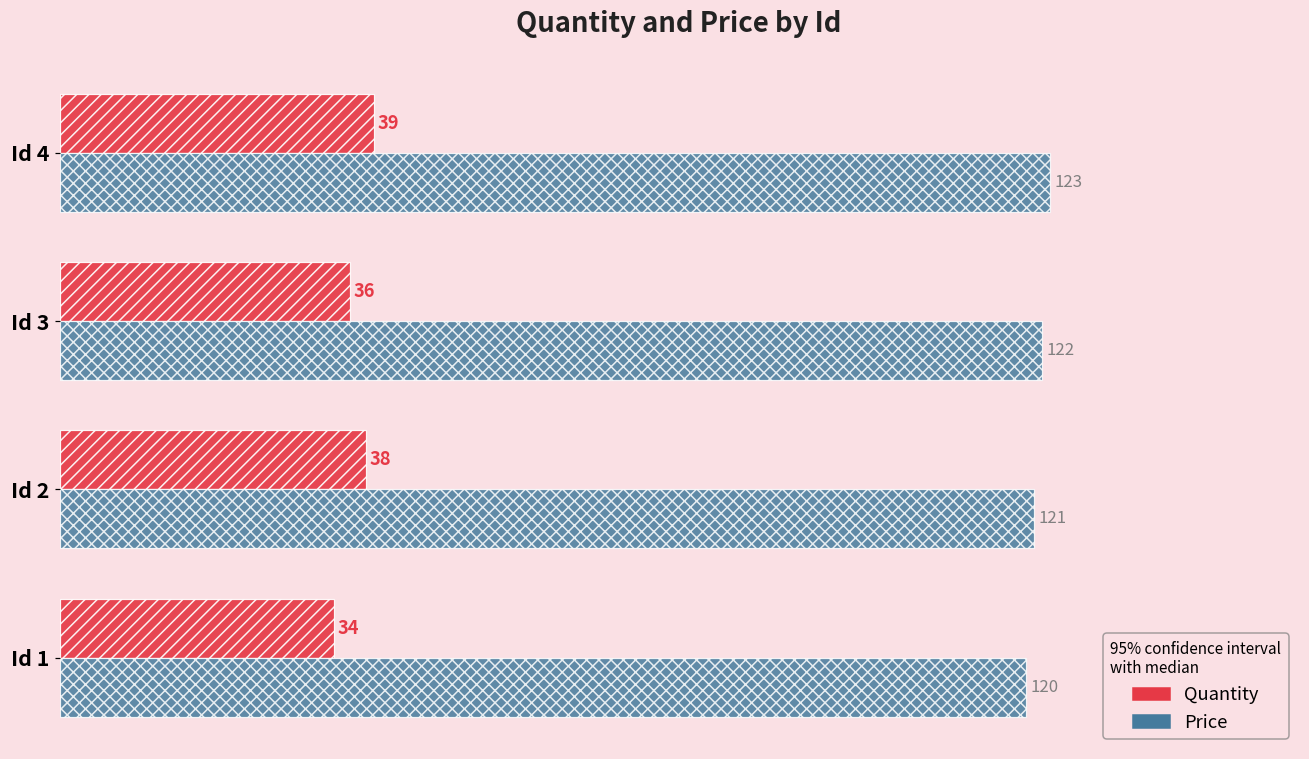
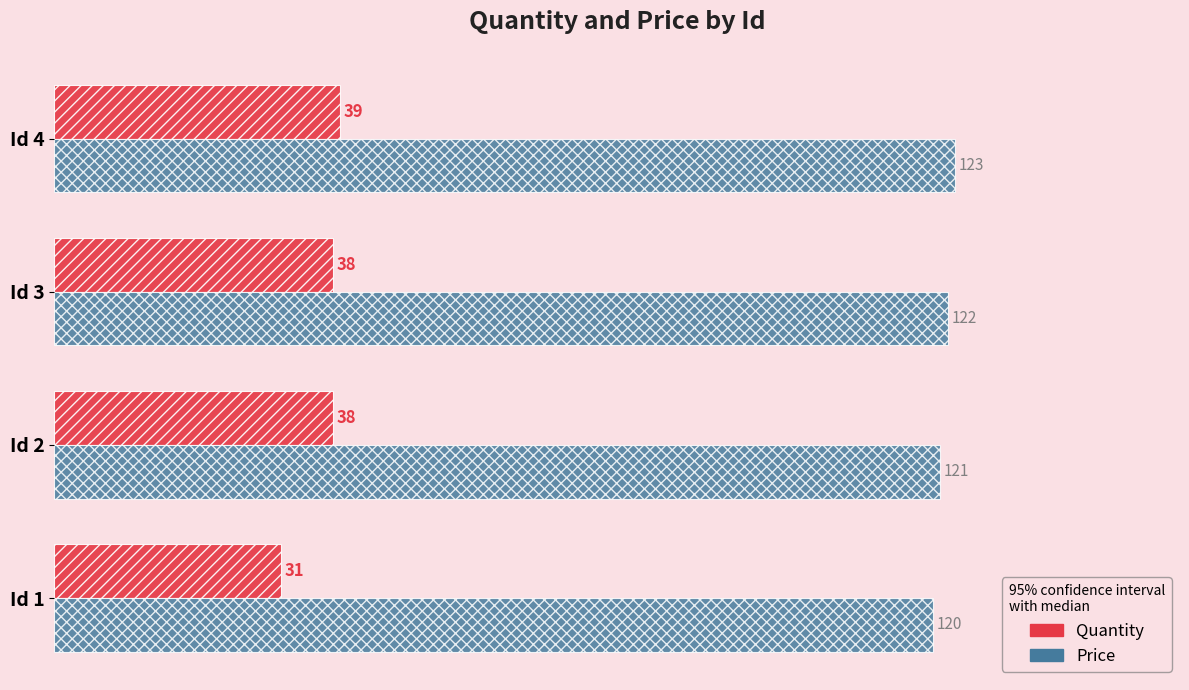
Quantity, Id 3: 36 -> 38
Quantity, Id 1: 34 -> 31
